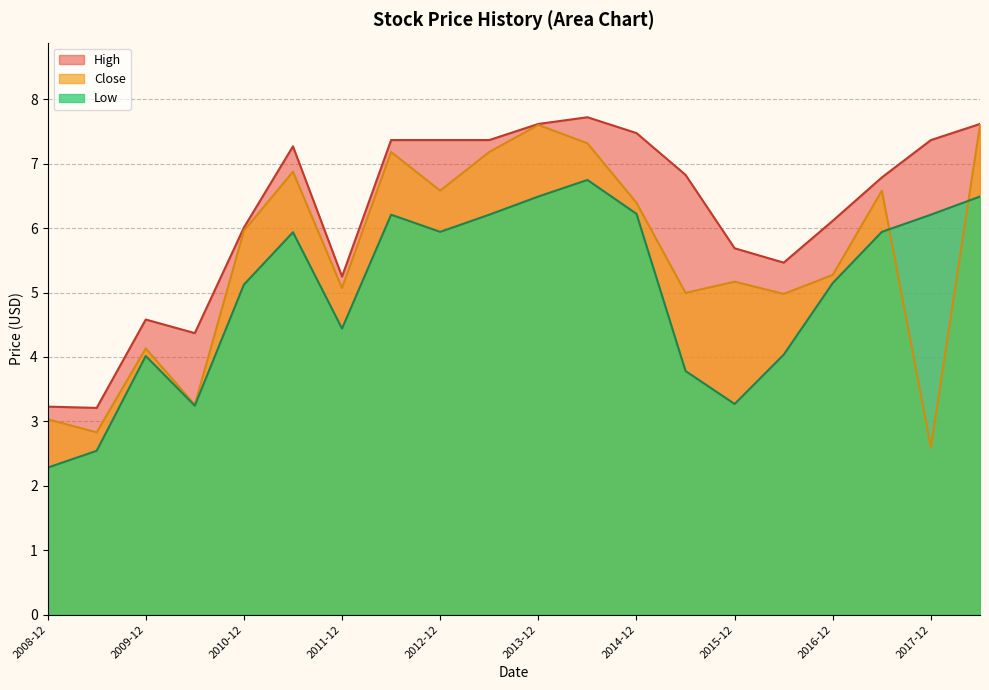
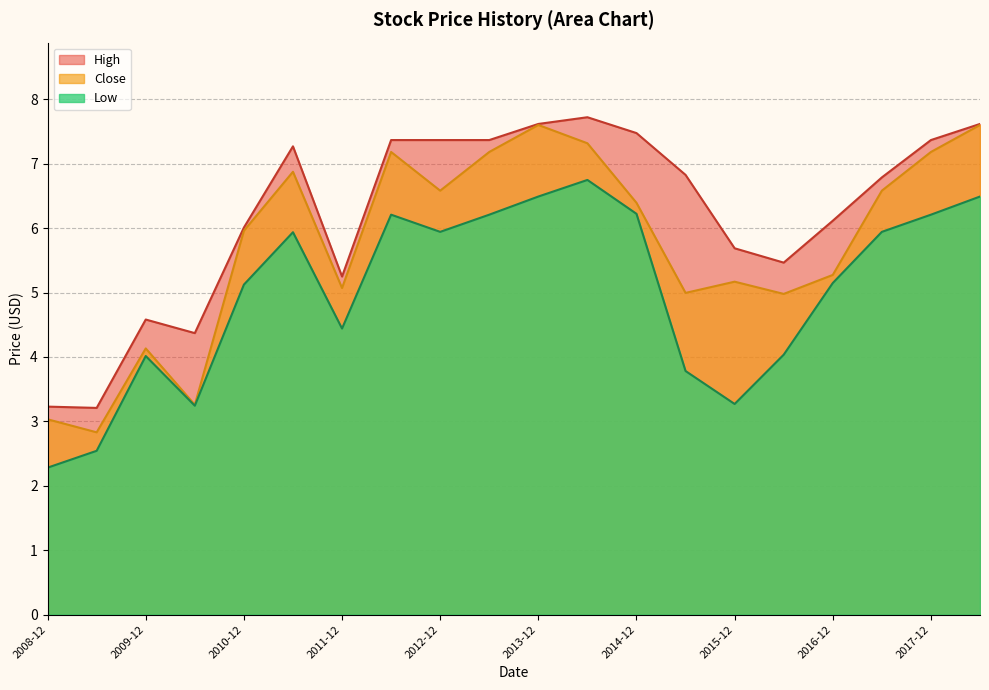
Close, 2017-12: 2.6 -> 7.2
